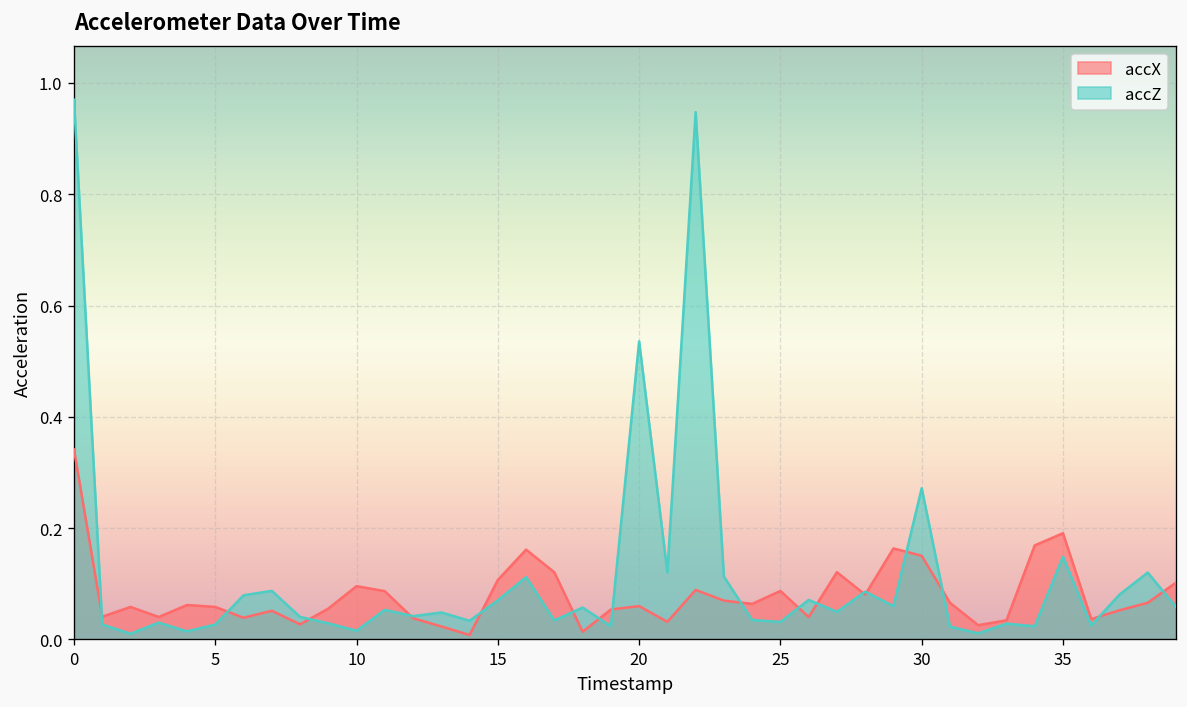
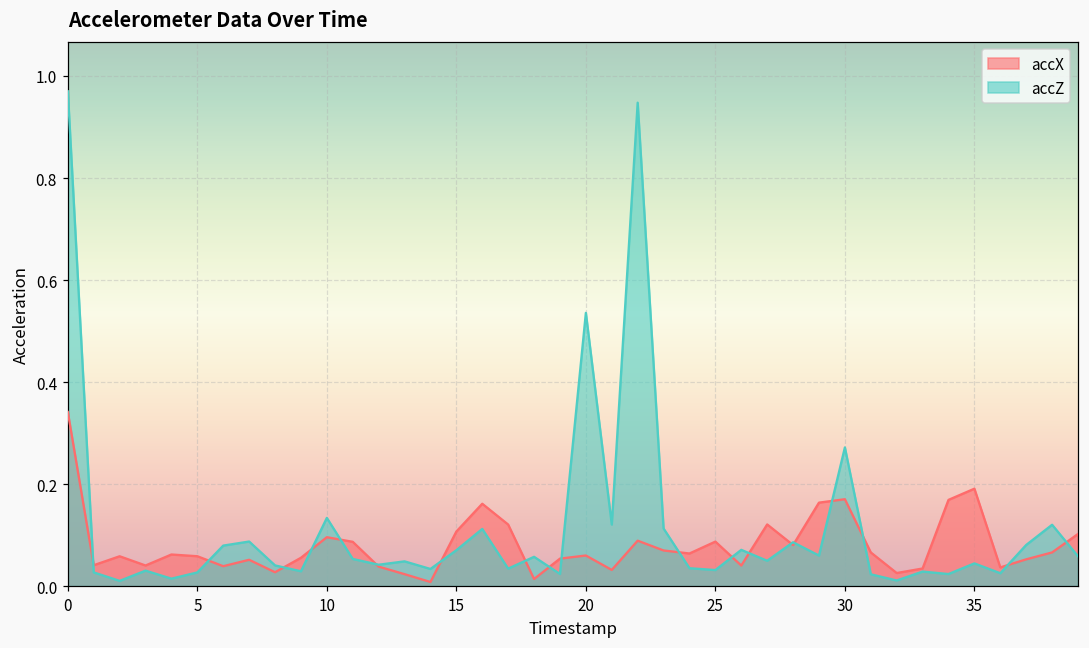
accZ, 10: 0.02 -> 0.13
accX, 30: 0.15 -> 0.17
accZ, 35: 0.15 -> 0.04
